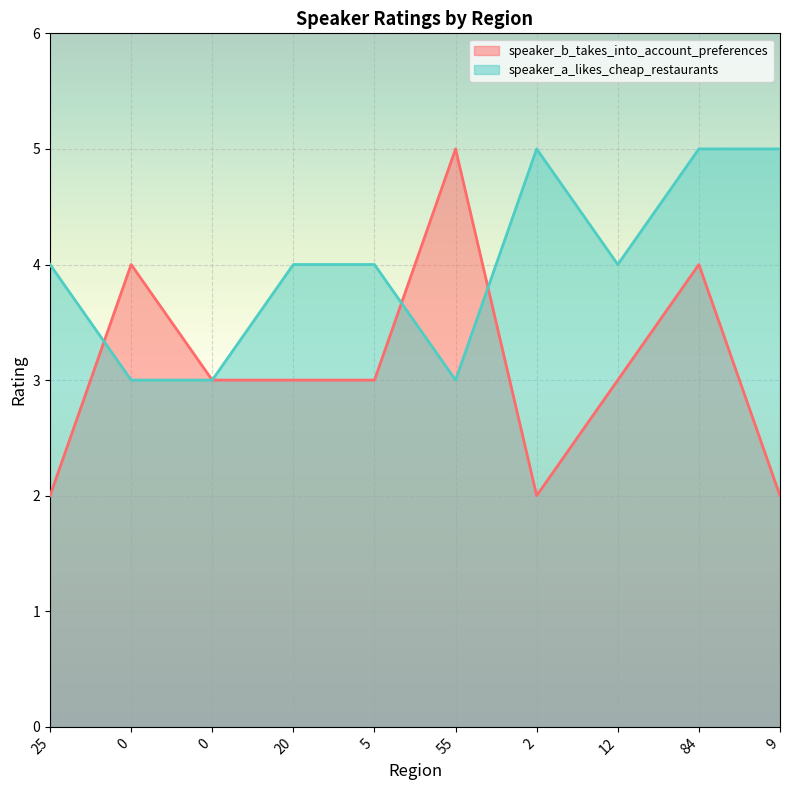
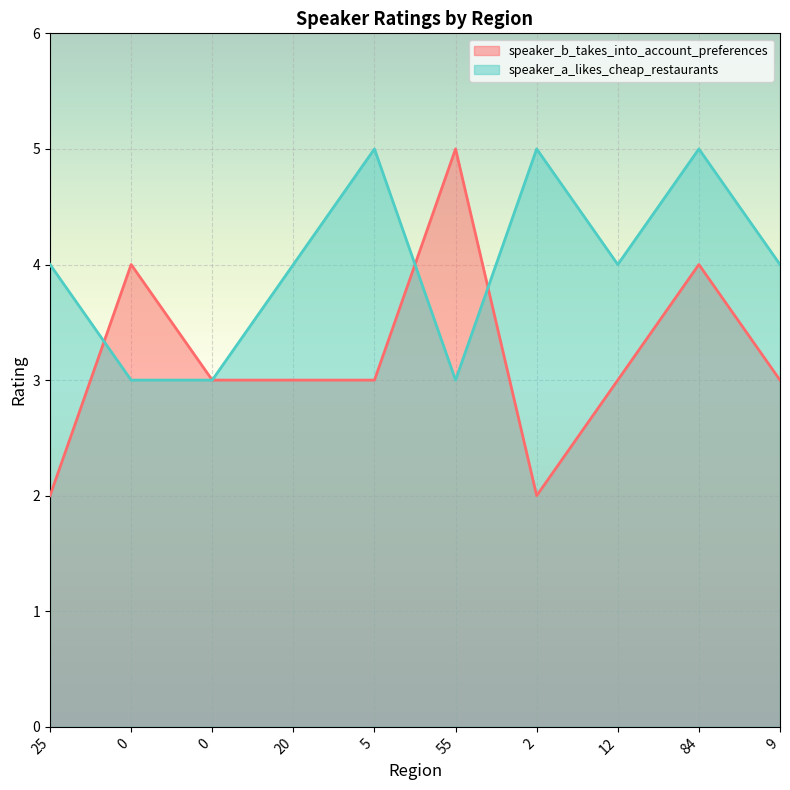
speaker_a_likes_cheap_restaurants, 5: 4 -> 5
speaker_b_takes_into_account_preferences, 9: 2 -> 3
speaker_a_likes_cheap_restaurants, 9: 5 -> 4
